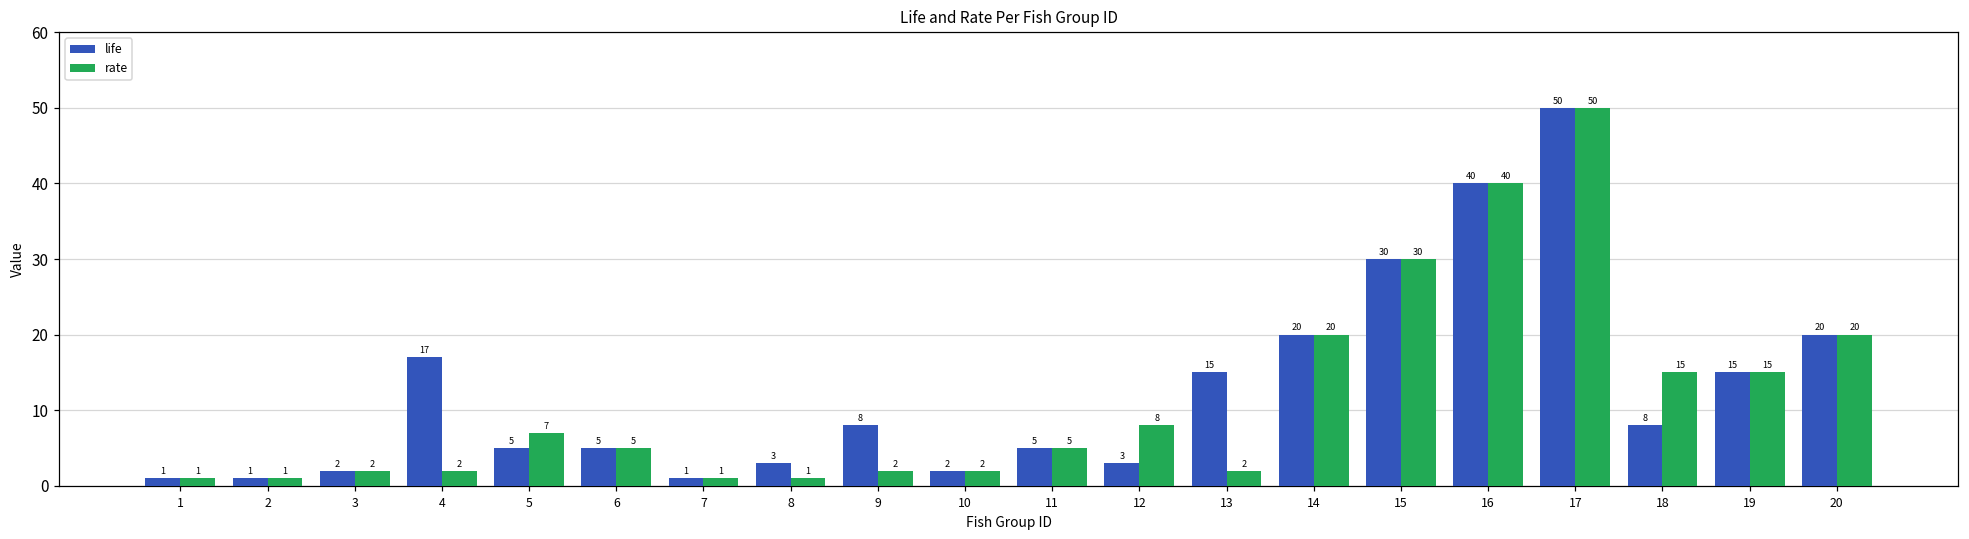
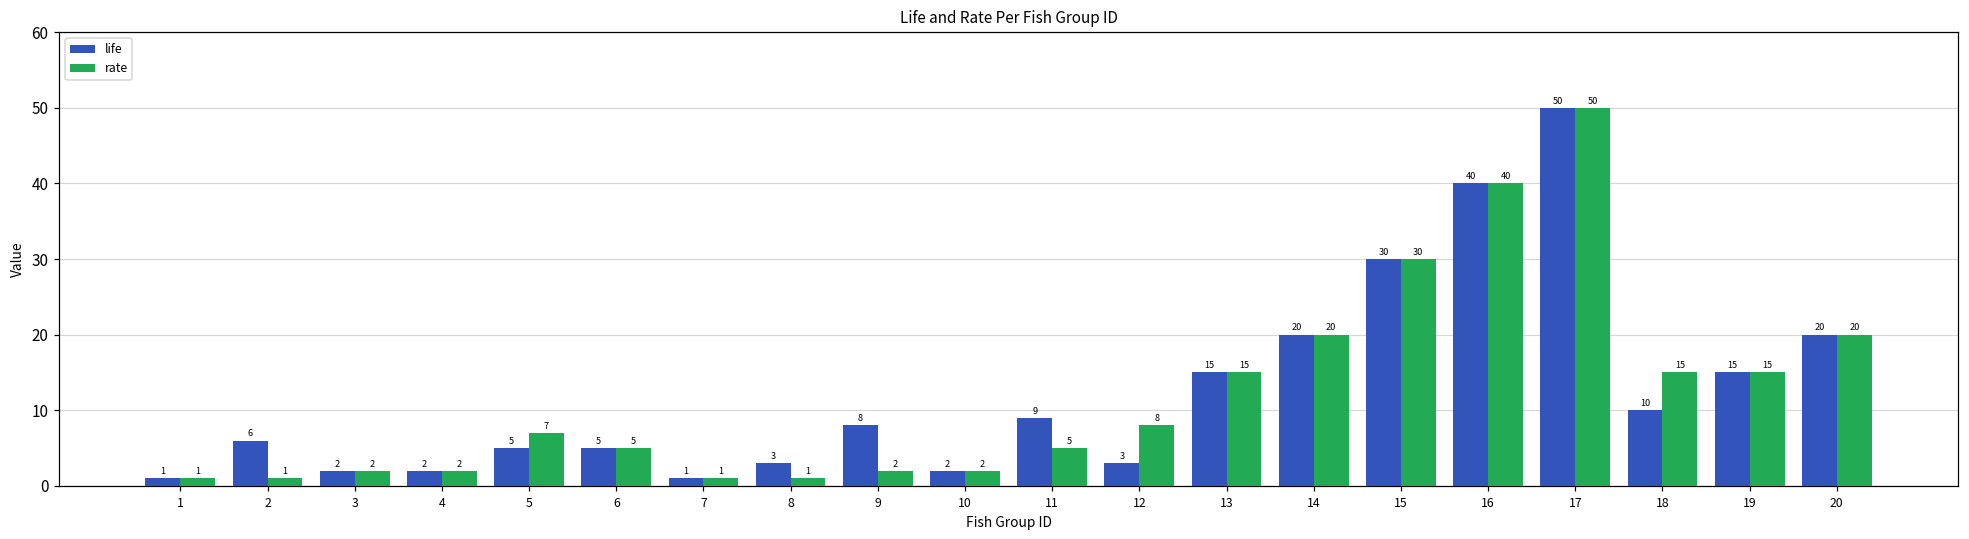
life, 2: 1 -> 6
life, 4: 17 -> 2
life, 11: 5 -> 9
rate, 13: 2 -> 15
life, 18: 8 -> 10
